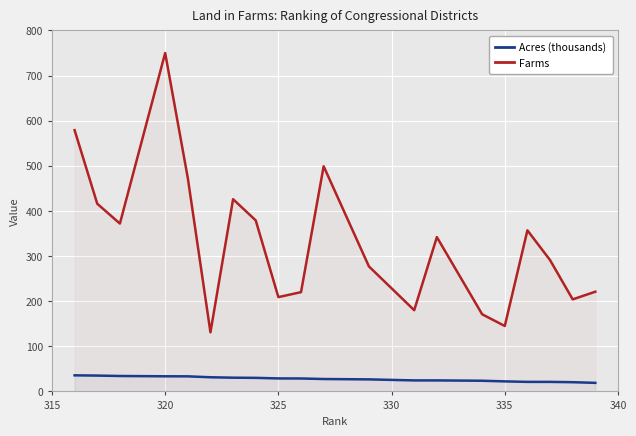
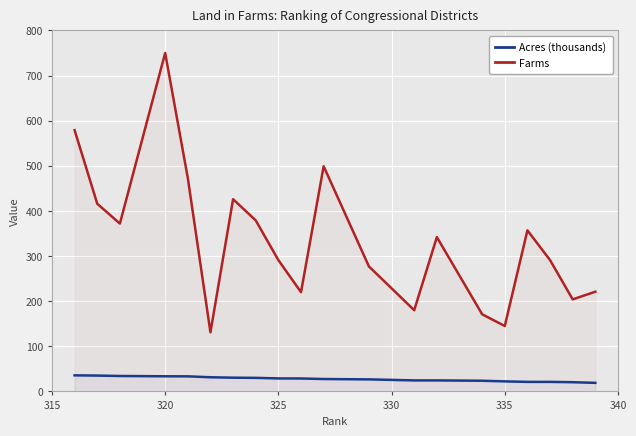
Farms, 325: 210 -> 290
